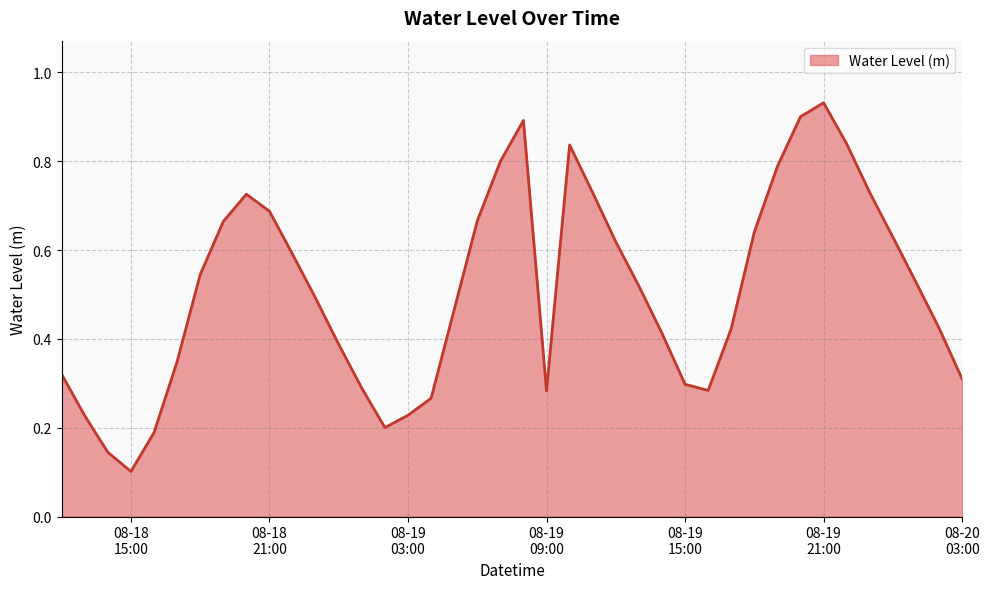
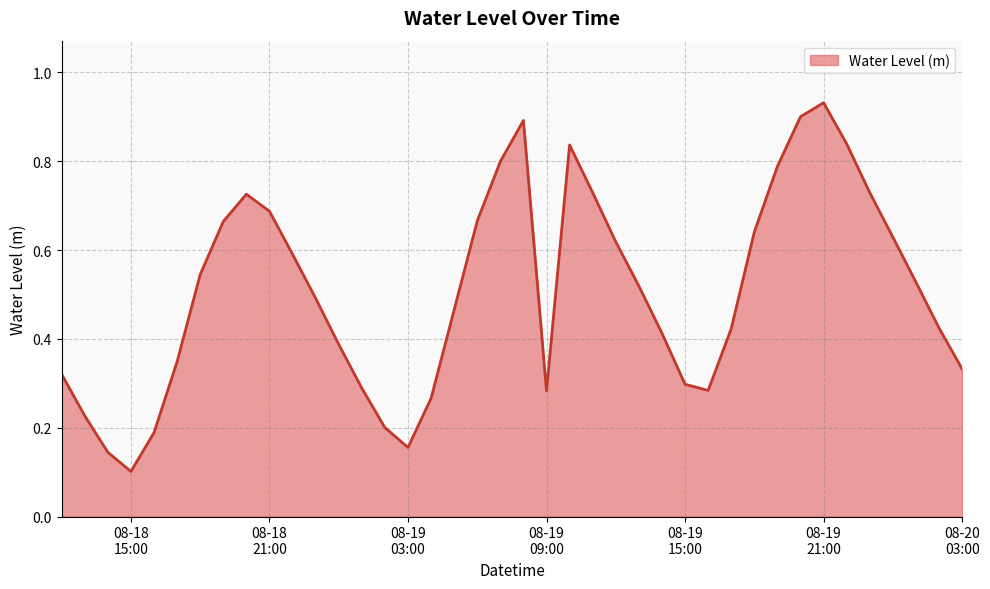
08-19 03:00: 0.23 -> 0.16
08-20 03:00: 0.31 -> 0.33
